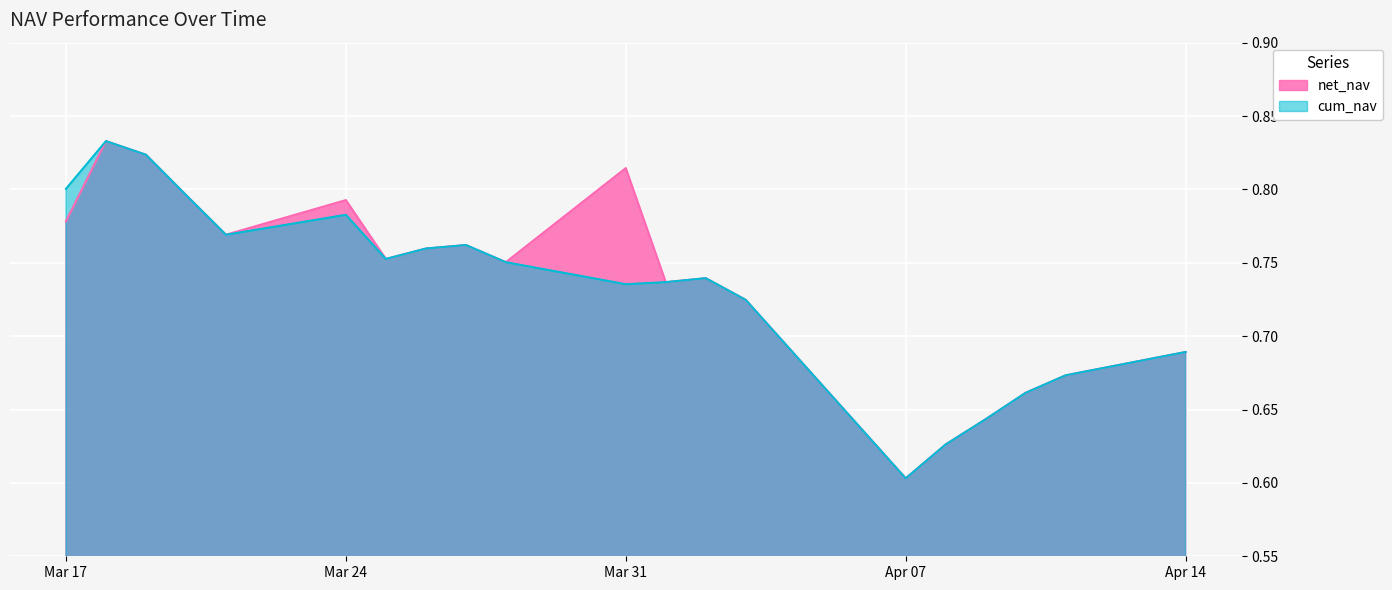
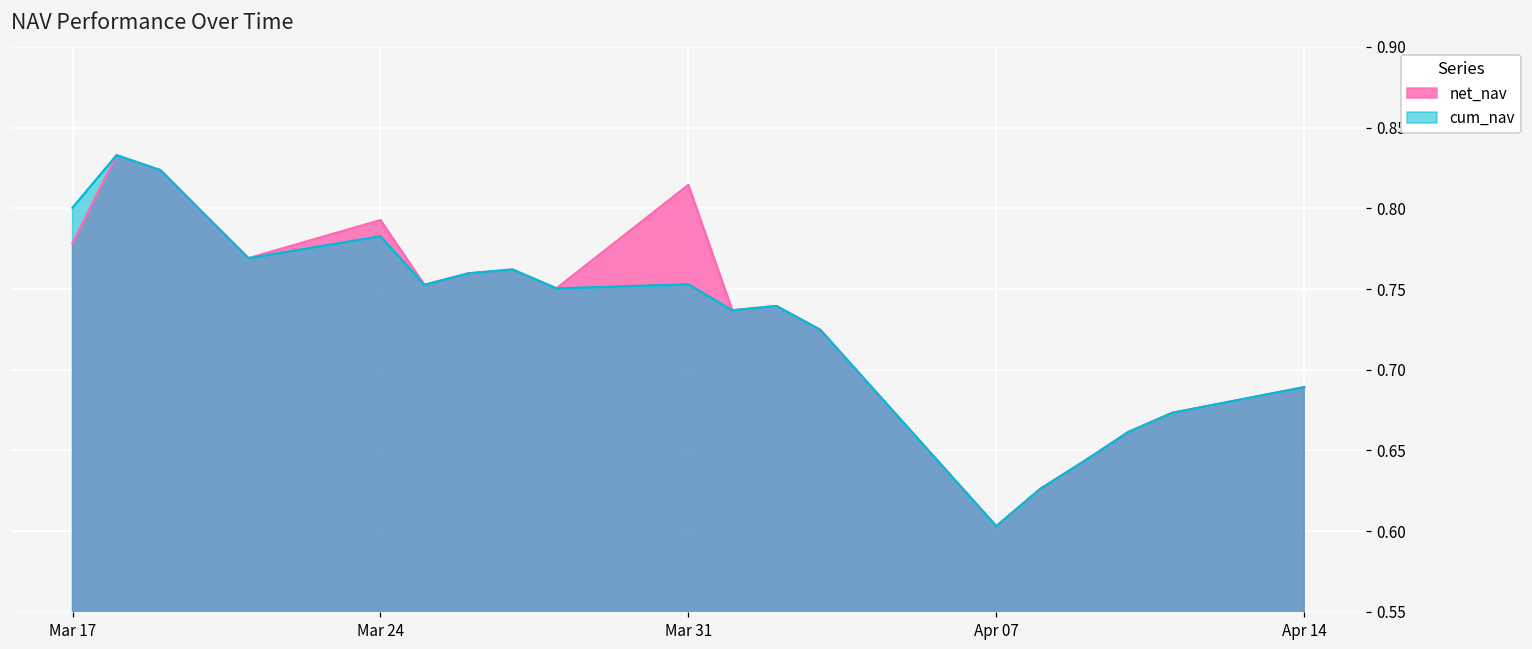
cum_nav, Mar 31: 0.735 -> 0.753
